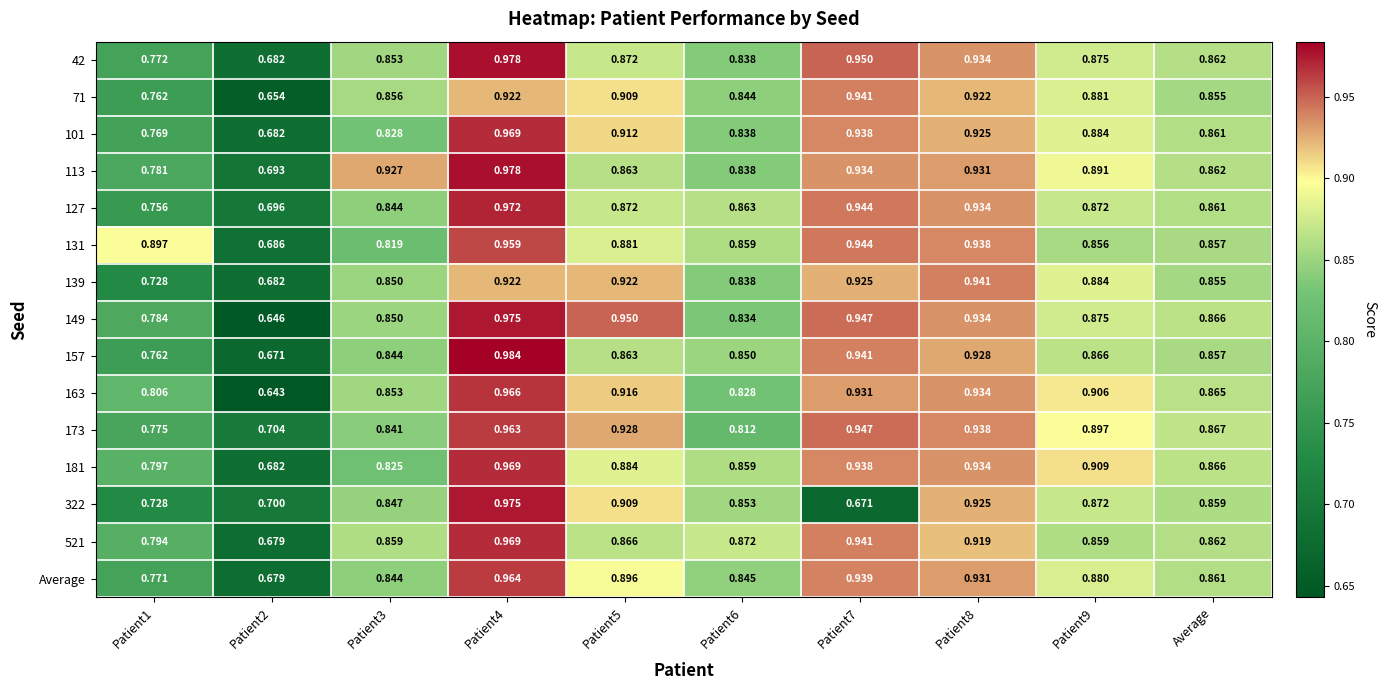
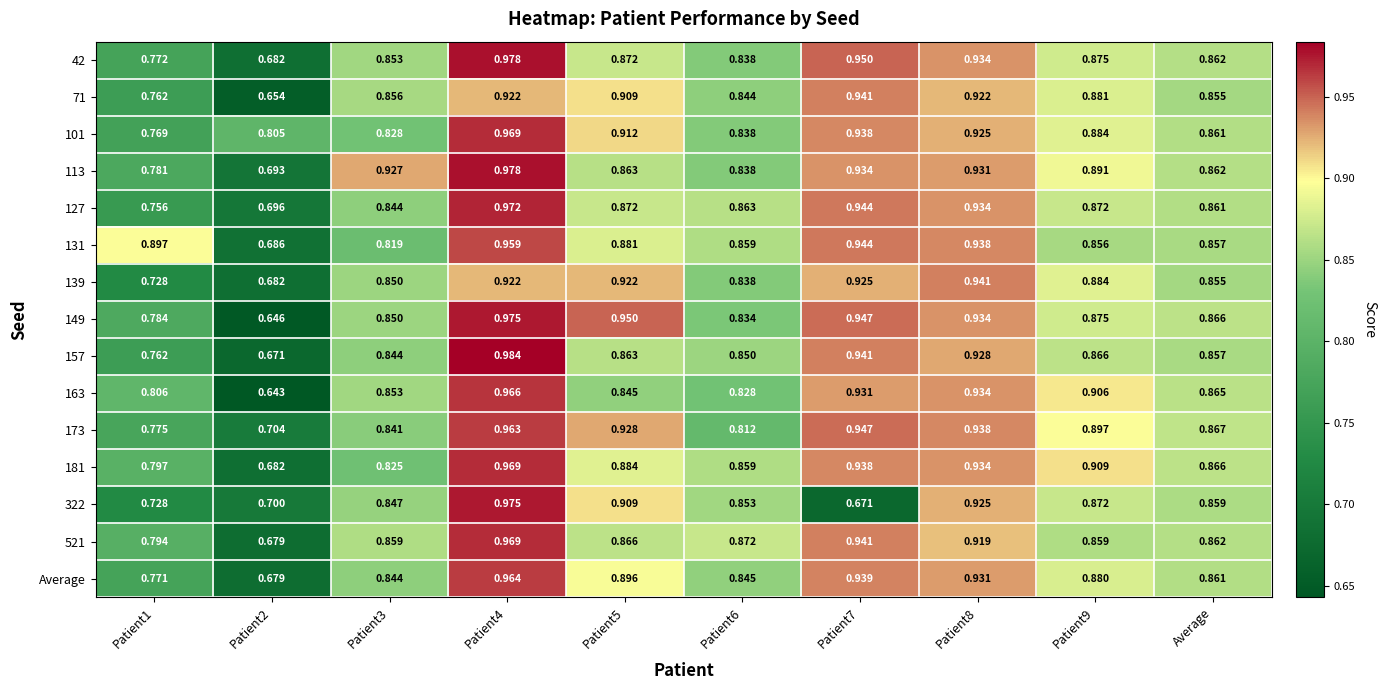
101, Patient2: 0.682 -> 0.805
163, Patient5: 0.916 -> 0.845
